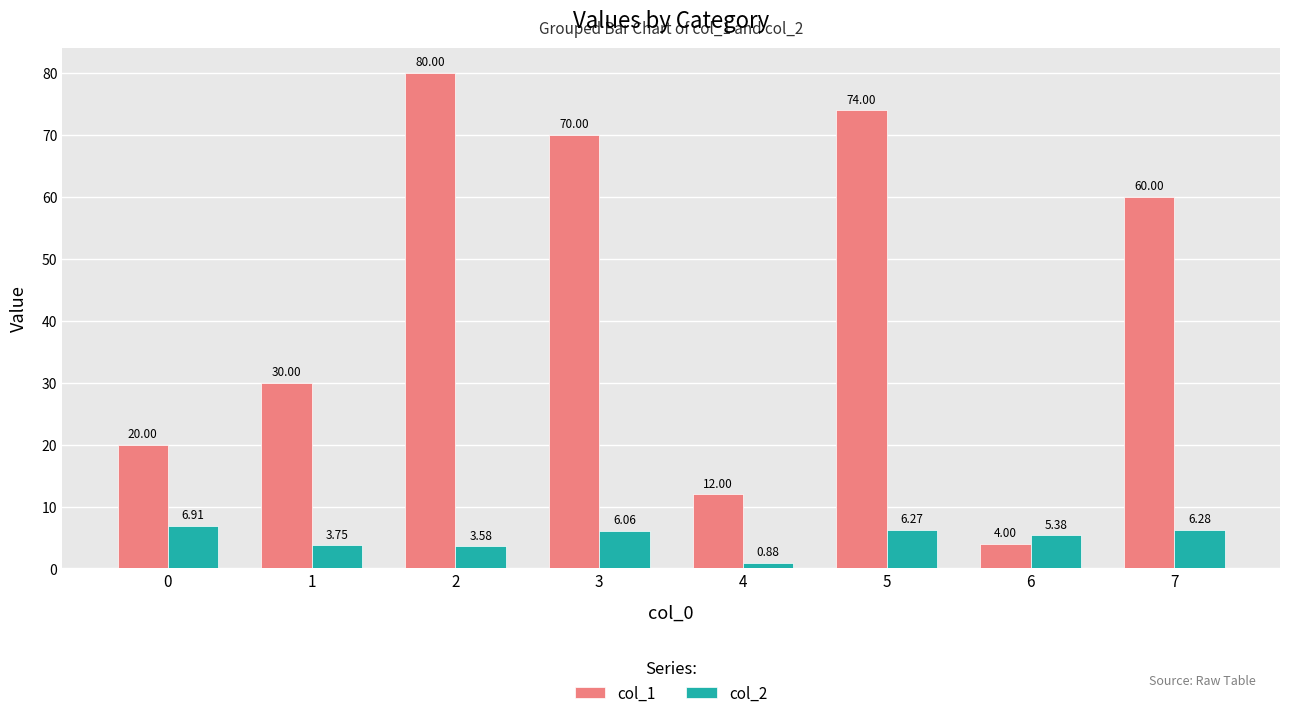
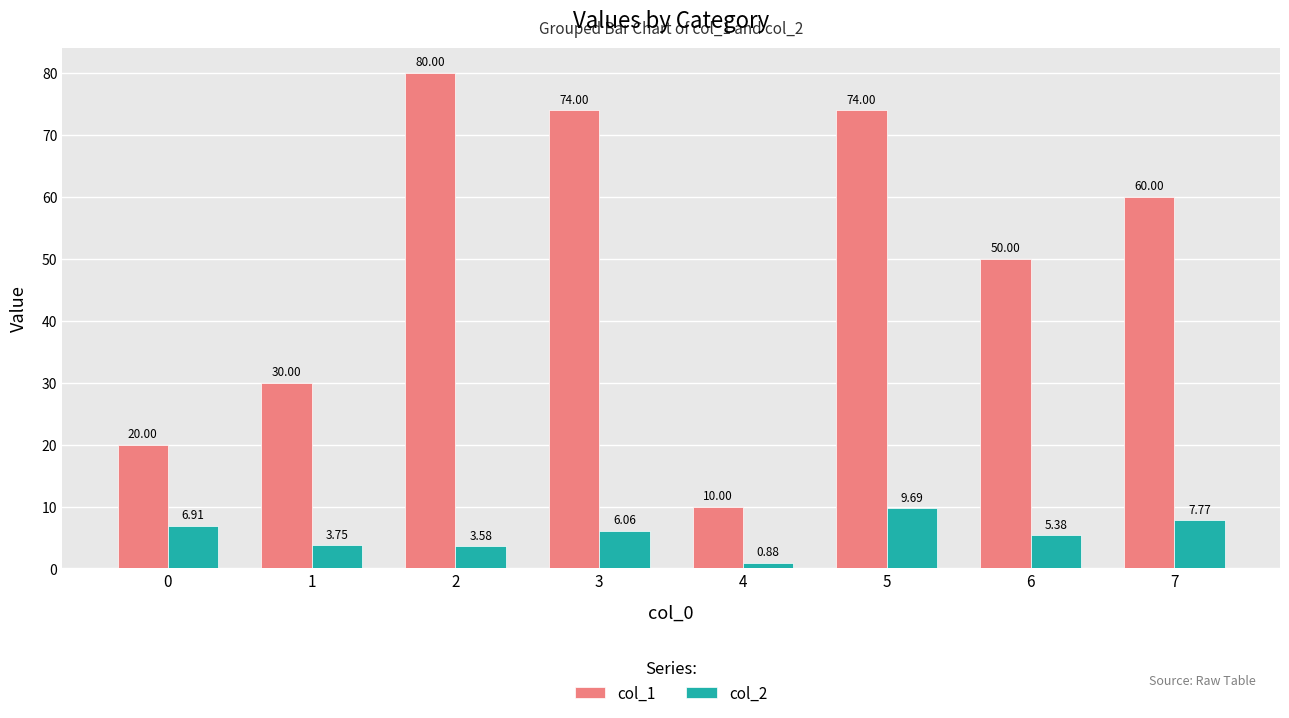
col_1, 3: 70.00 -> 74.00
col_1, 4: 12.00 -> 10.00
col_2, 5: 6.27 -> 9.69
col_1, 6: 4.00 -> 50.00
col_2, 7: 6.28 -> 7.77
